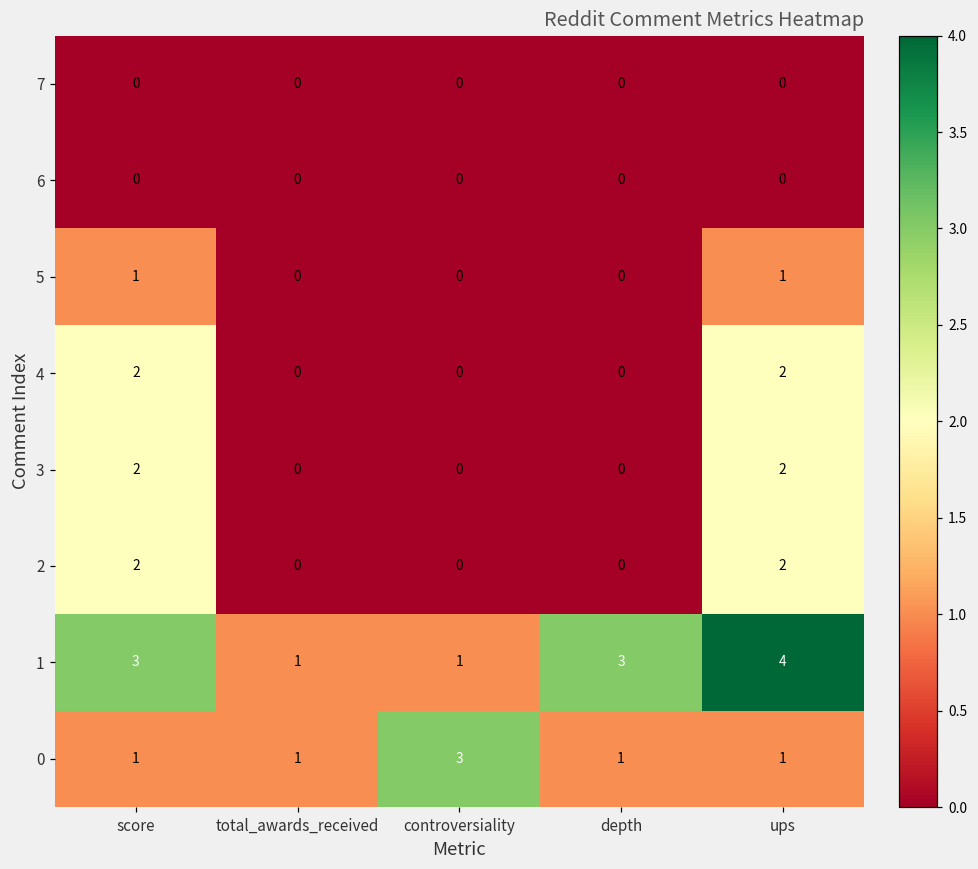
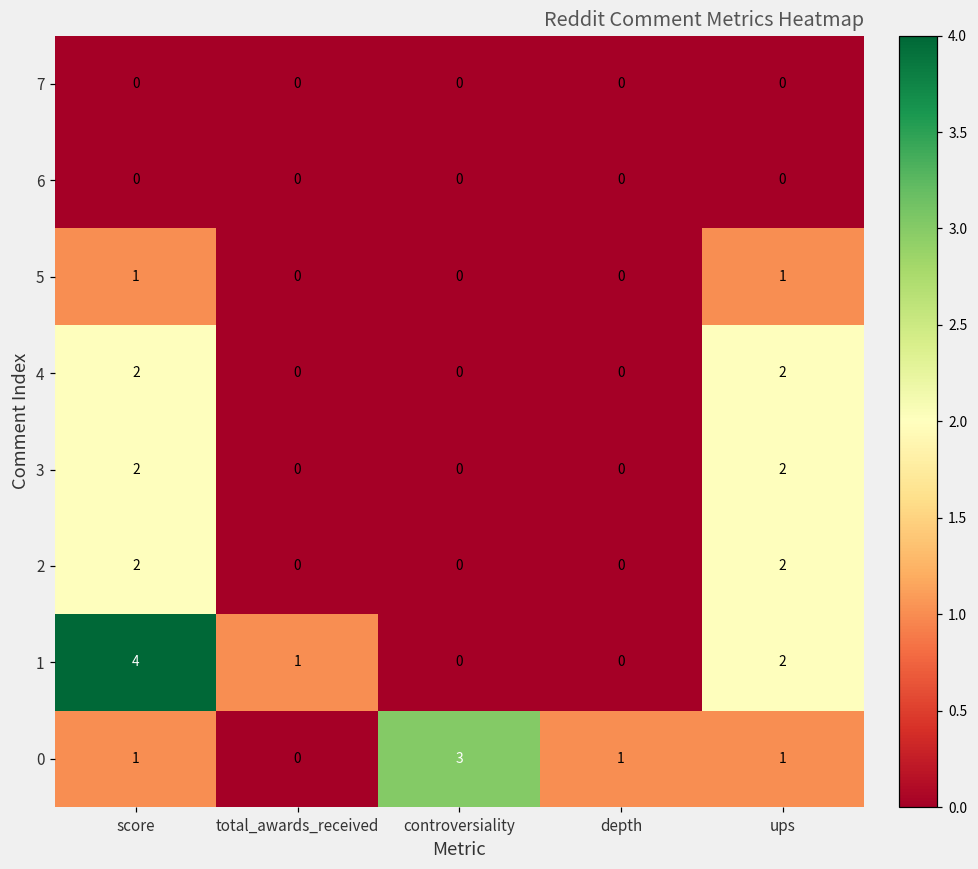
1, score: 3 -> 4
1, controversiality: 1 -> 0
1, depth: 3 -> 0
1, ups: 4 -> 2
0, total_awards_received: 1 -> 0
